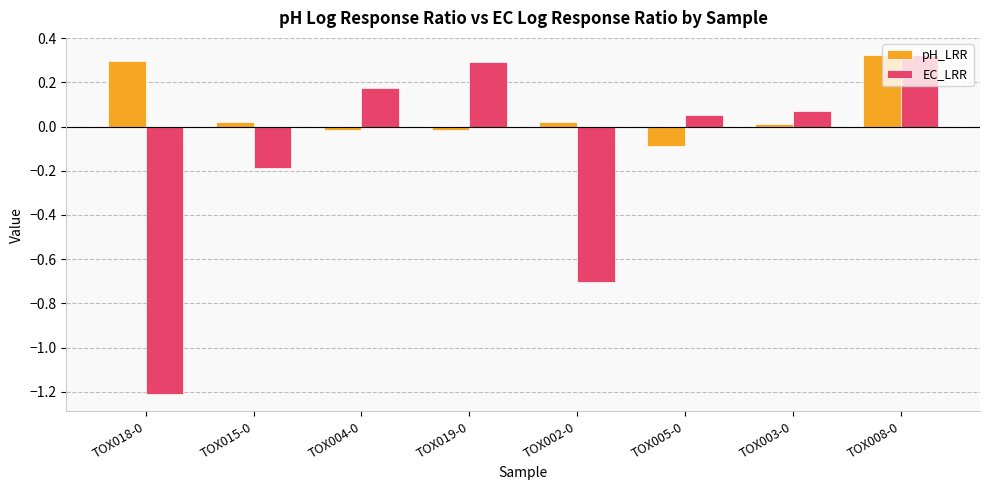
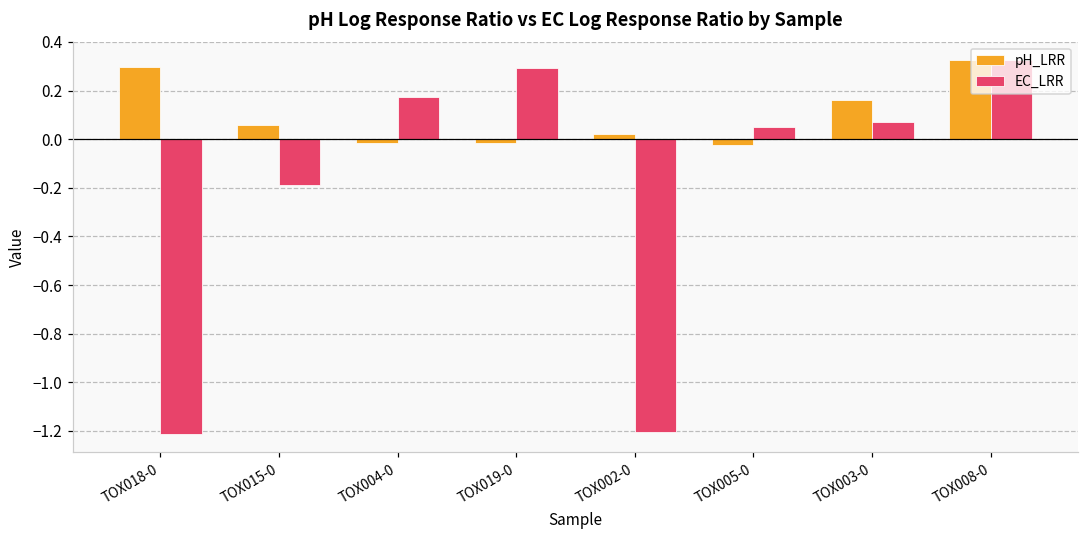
pH_LRR, TOX015-0: 0.02 -> 0.06
EC_LRR, TOX002-0: -0.71 -> -1.20
pH_LRR, TOX005-0: -0.09 -> -0.02
pH_LRR, TOX003-0: 0.01 -> 0.16
